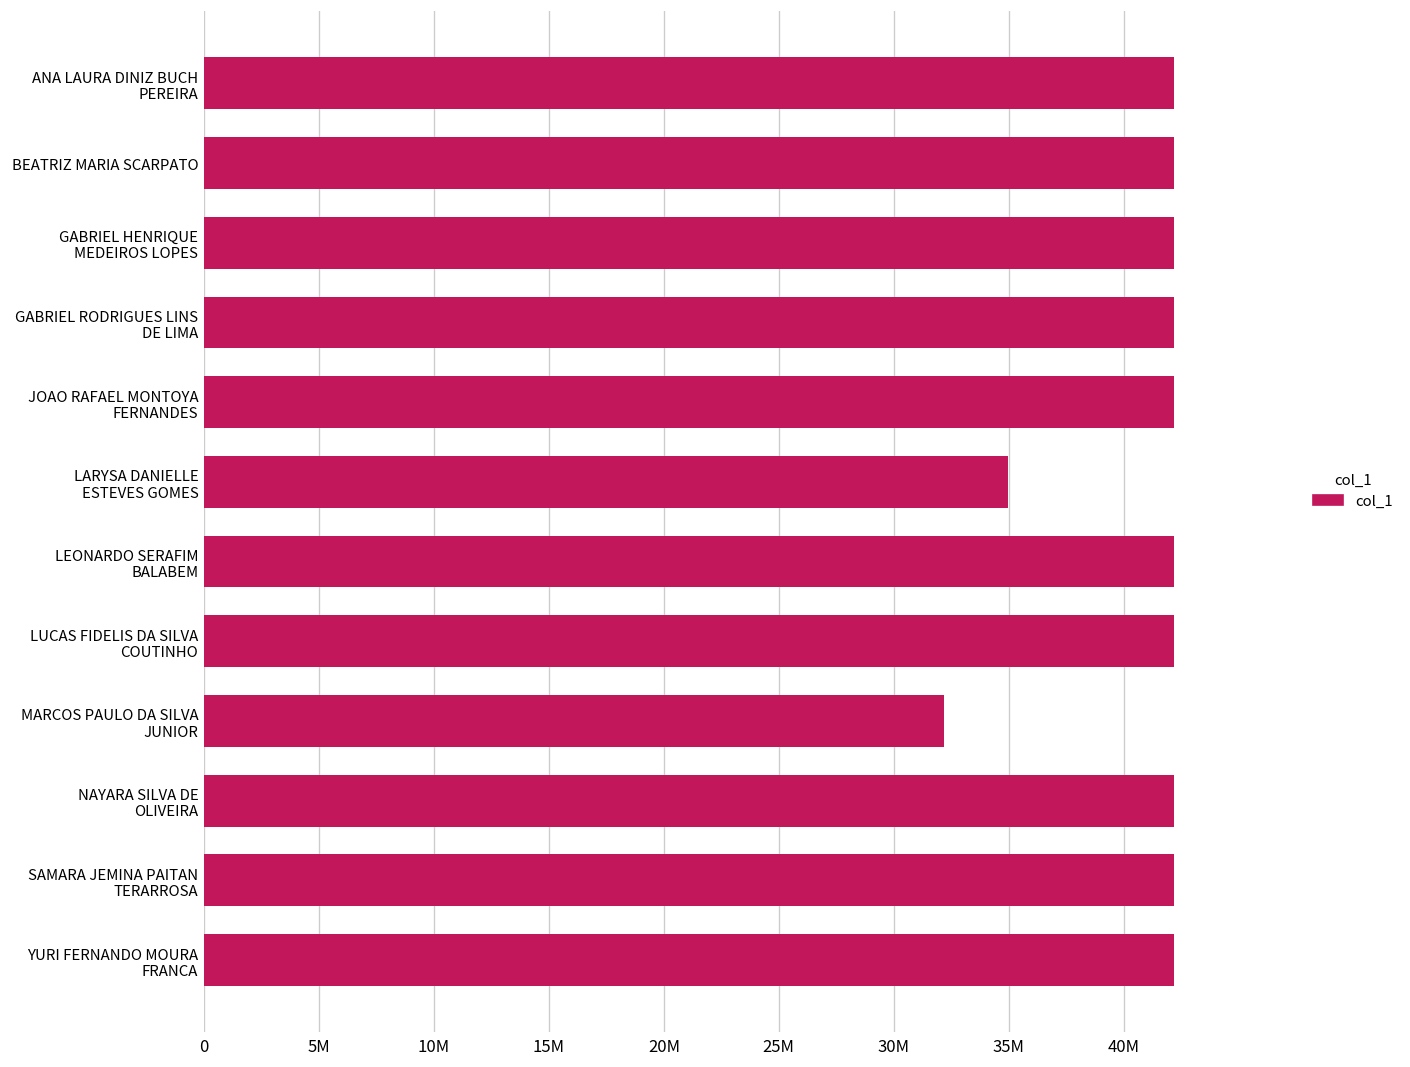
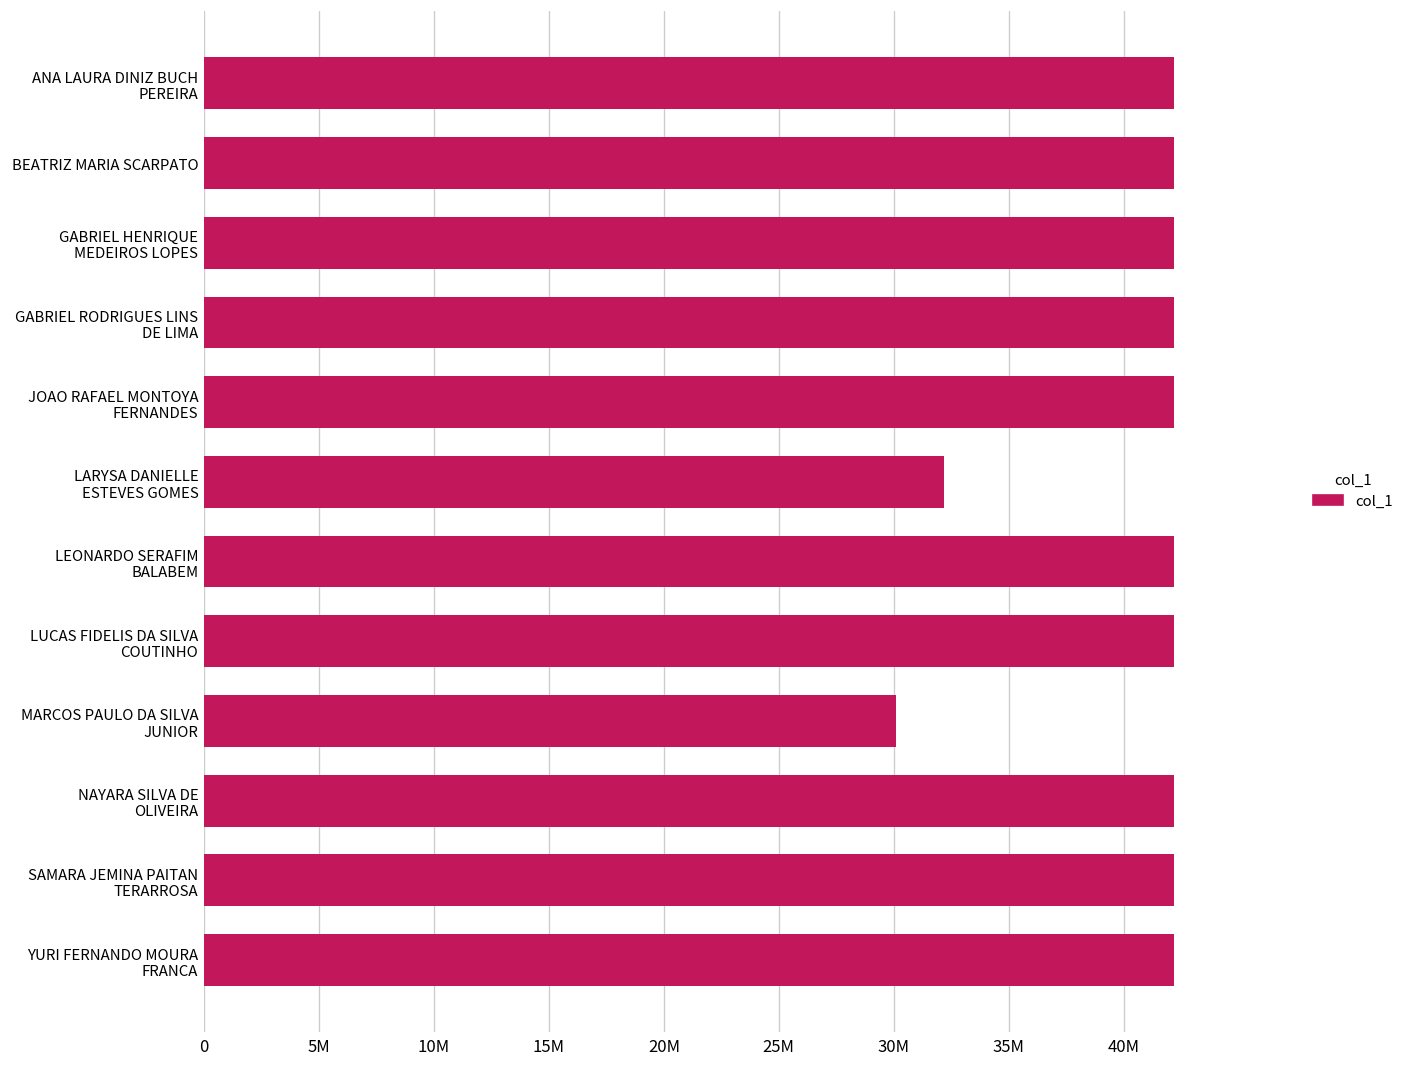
LARYSA DANIELLE ESTEVES GOMES: 35000000 -> 32200000
MARCOS PAULO DA SILVA JUNIOR: 32200000 -> 30100000
